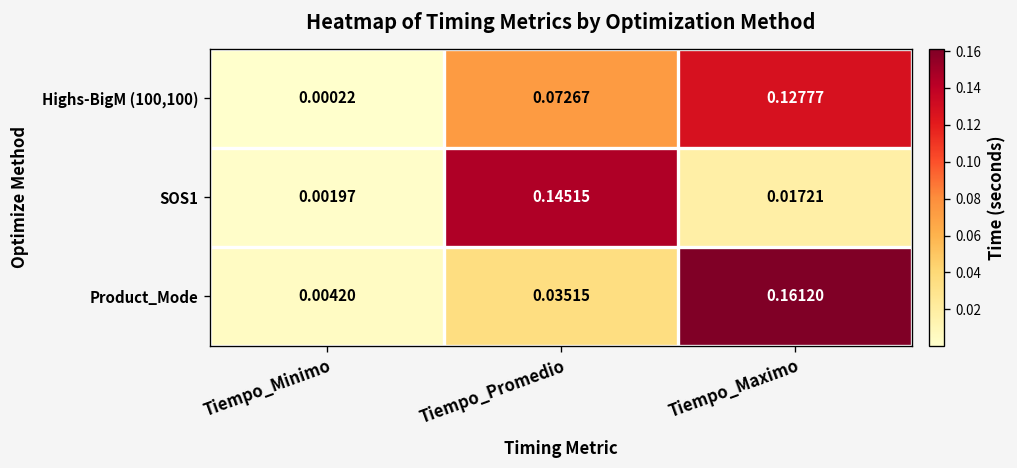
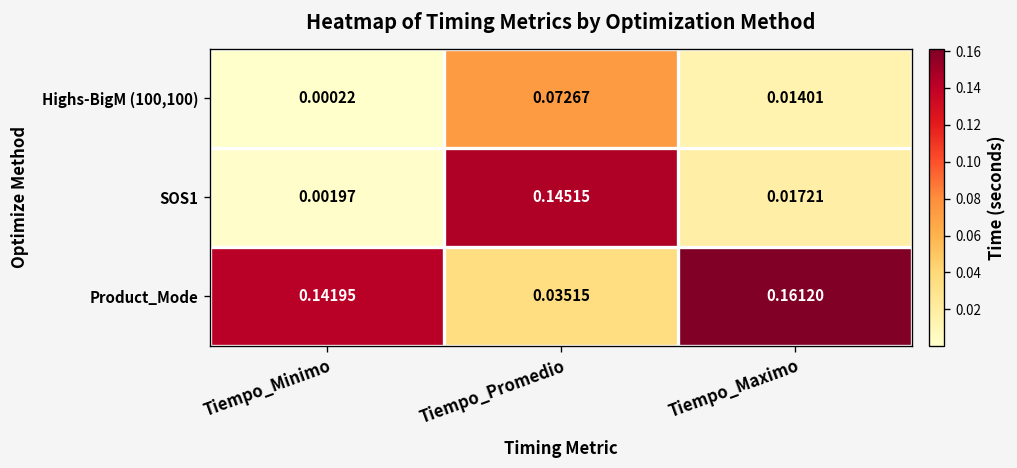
Highs-BigM (100,100), Tiempo_Maximo: 0.12777 -> 0.01401
Product_Mode, Tiempo_Minimo: 0.00420 -> 0.14195
